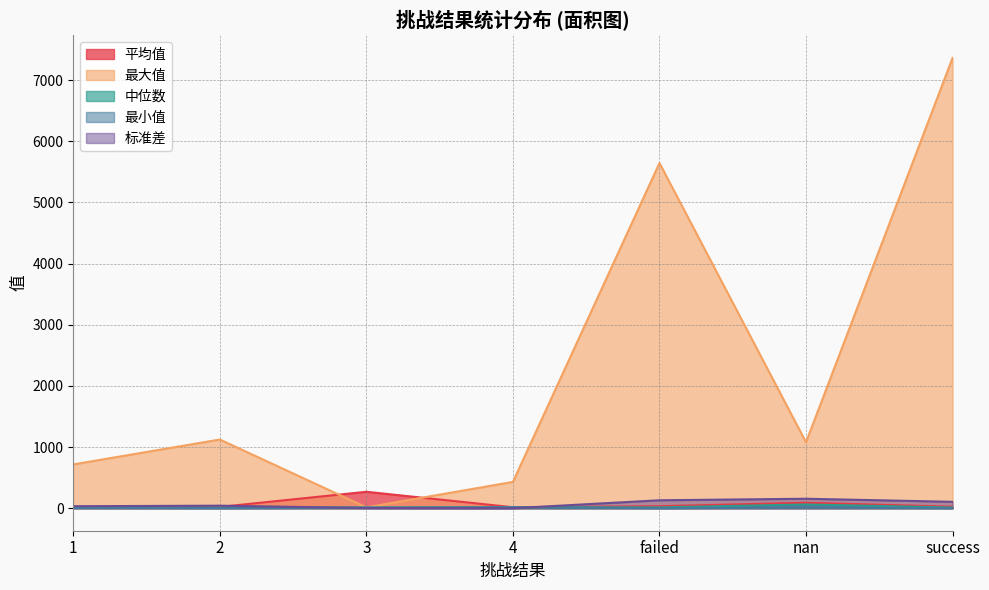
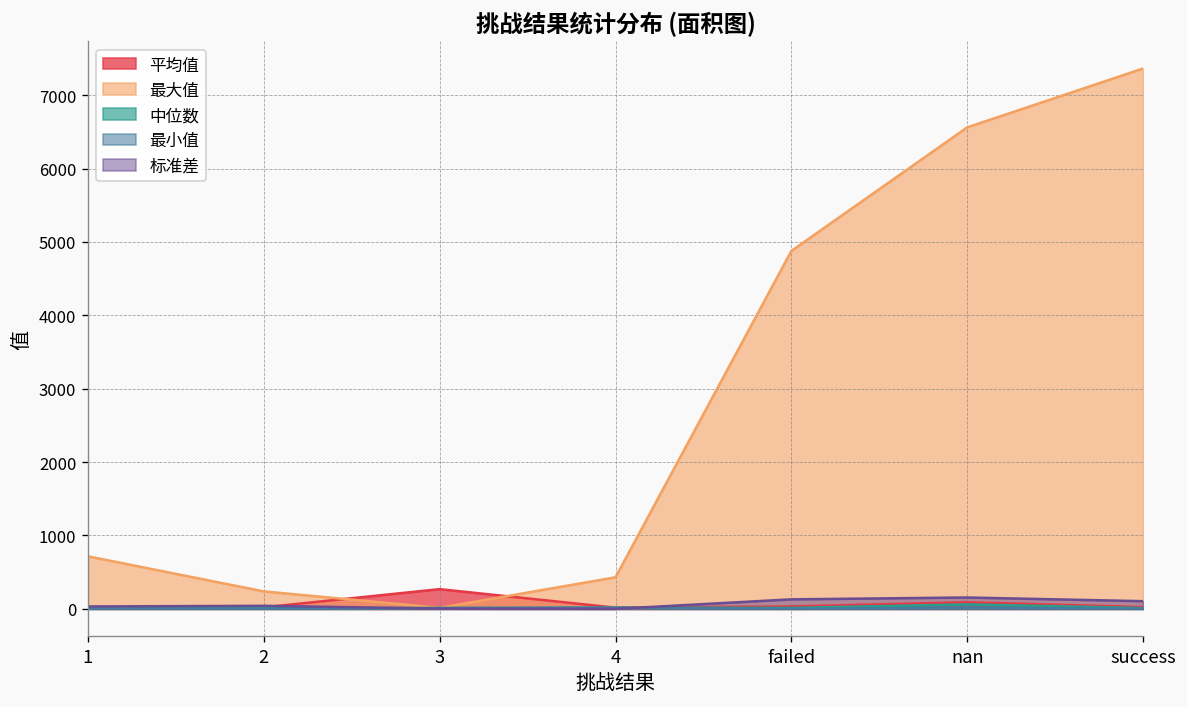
最大值, 2: 1100 -> 200
最大值, failed: 5600 -> 4900
最大值, nan: 1100 -> 6600
